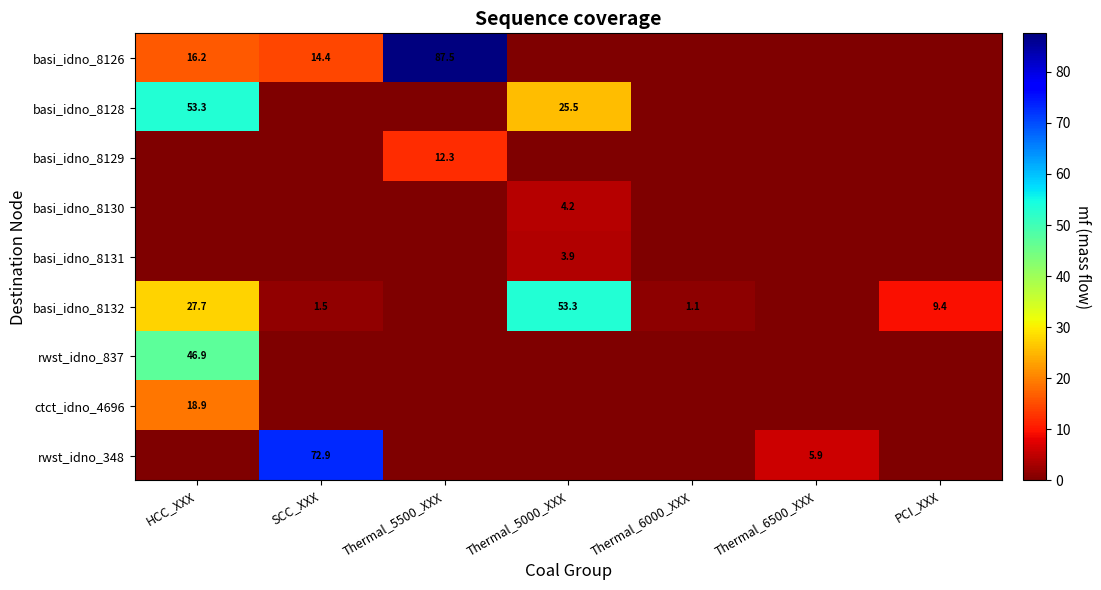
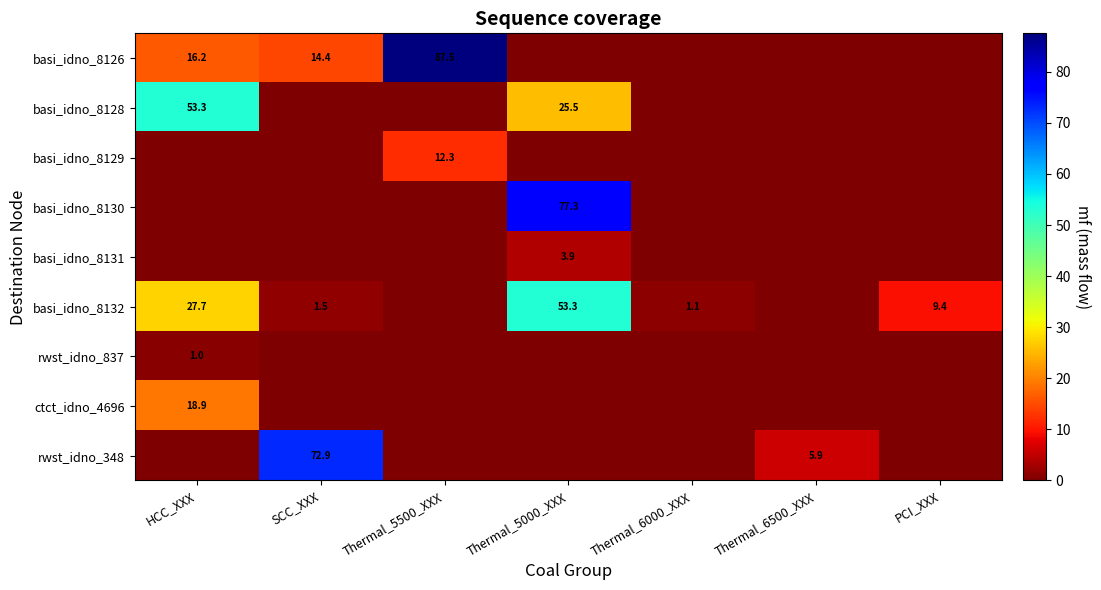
basi_idno_8130, Thermal_5000_XXX: 4.2 -> 77.3
rwst_idno_837, HCC_XXX: 46.9 -> 1.0
